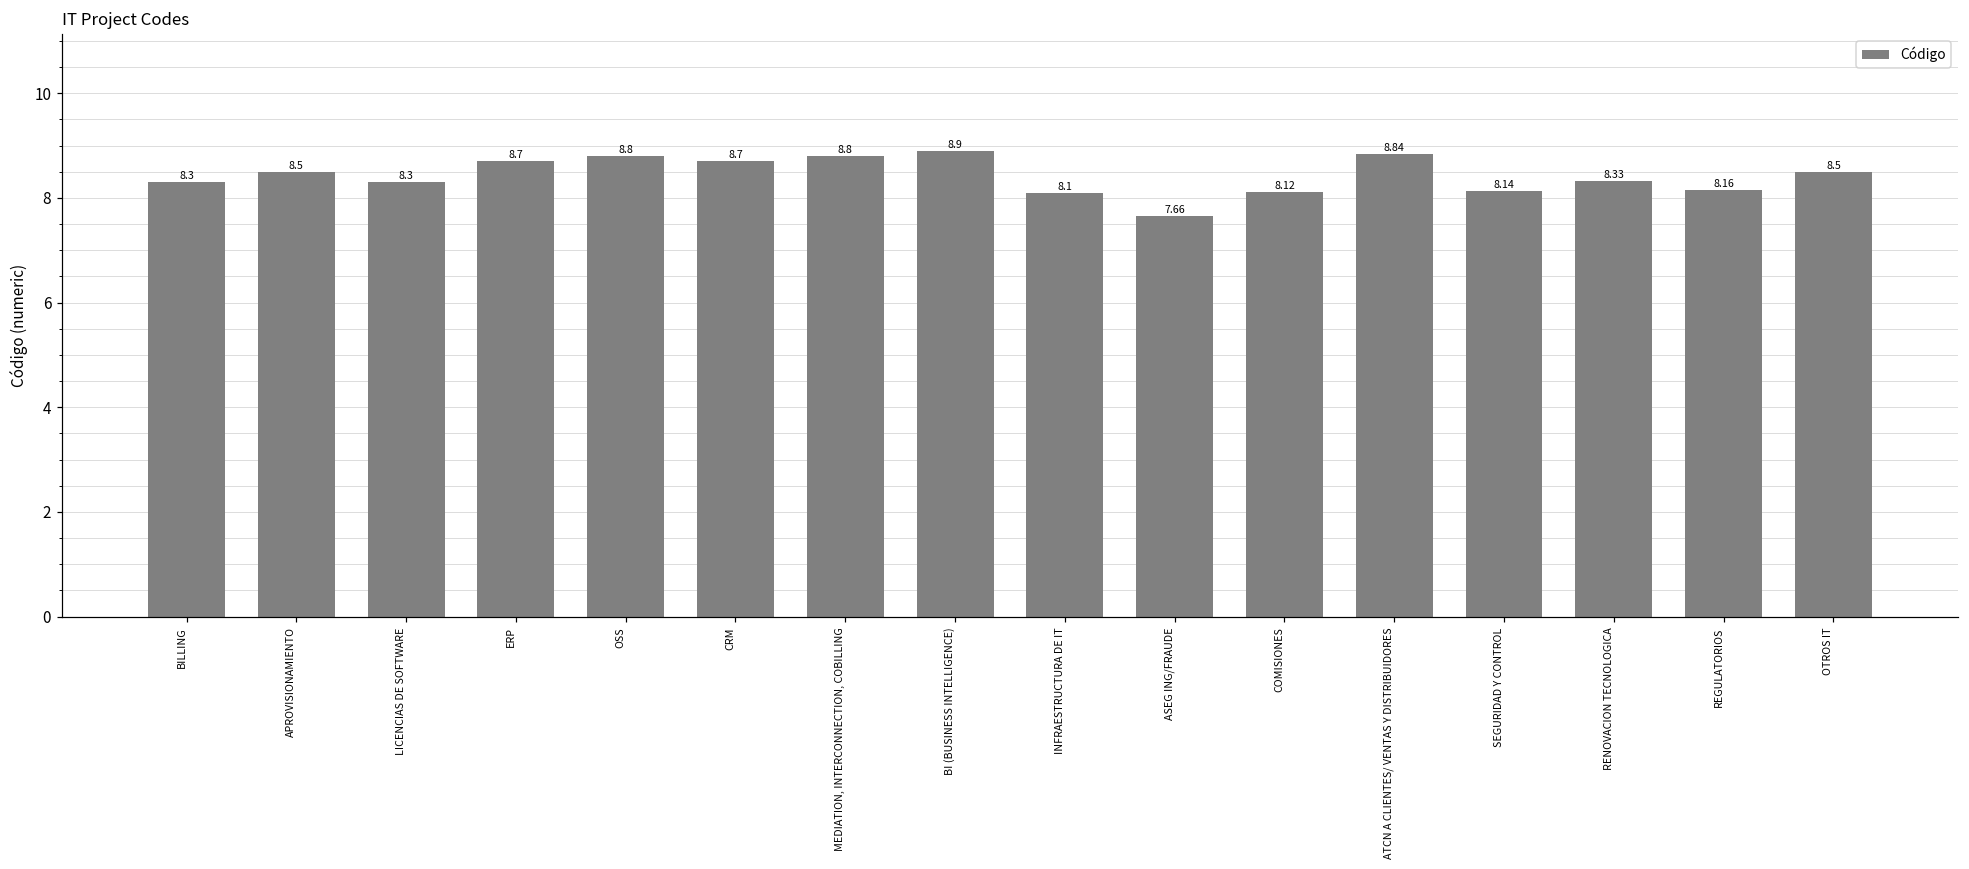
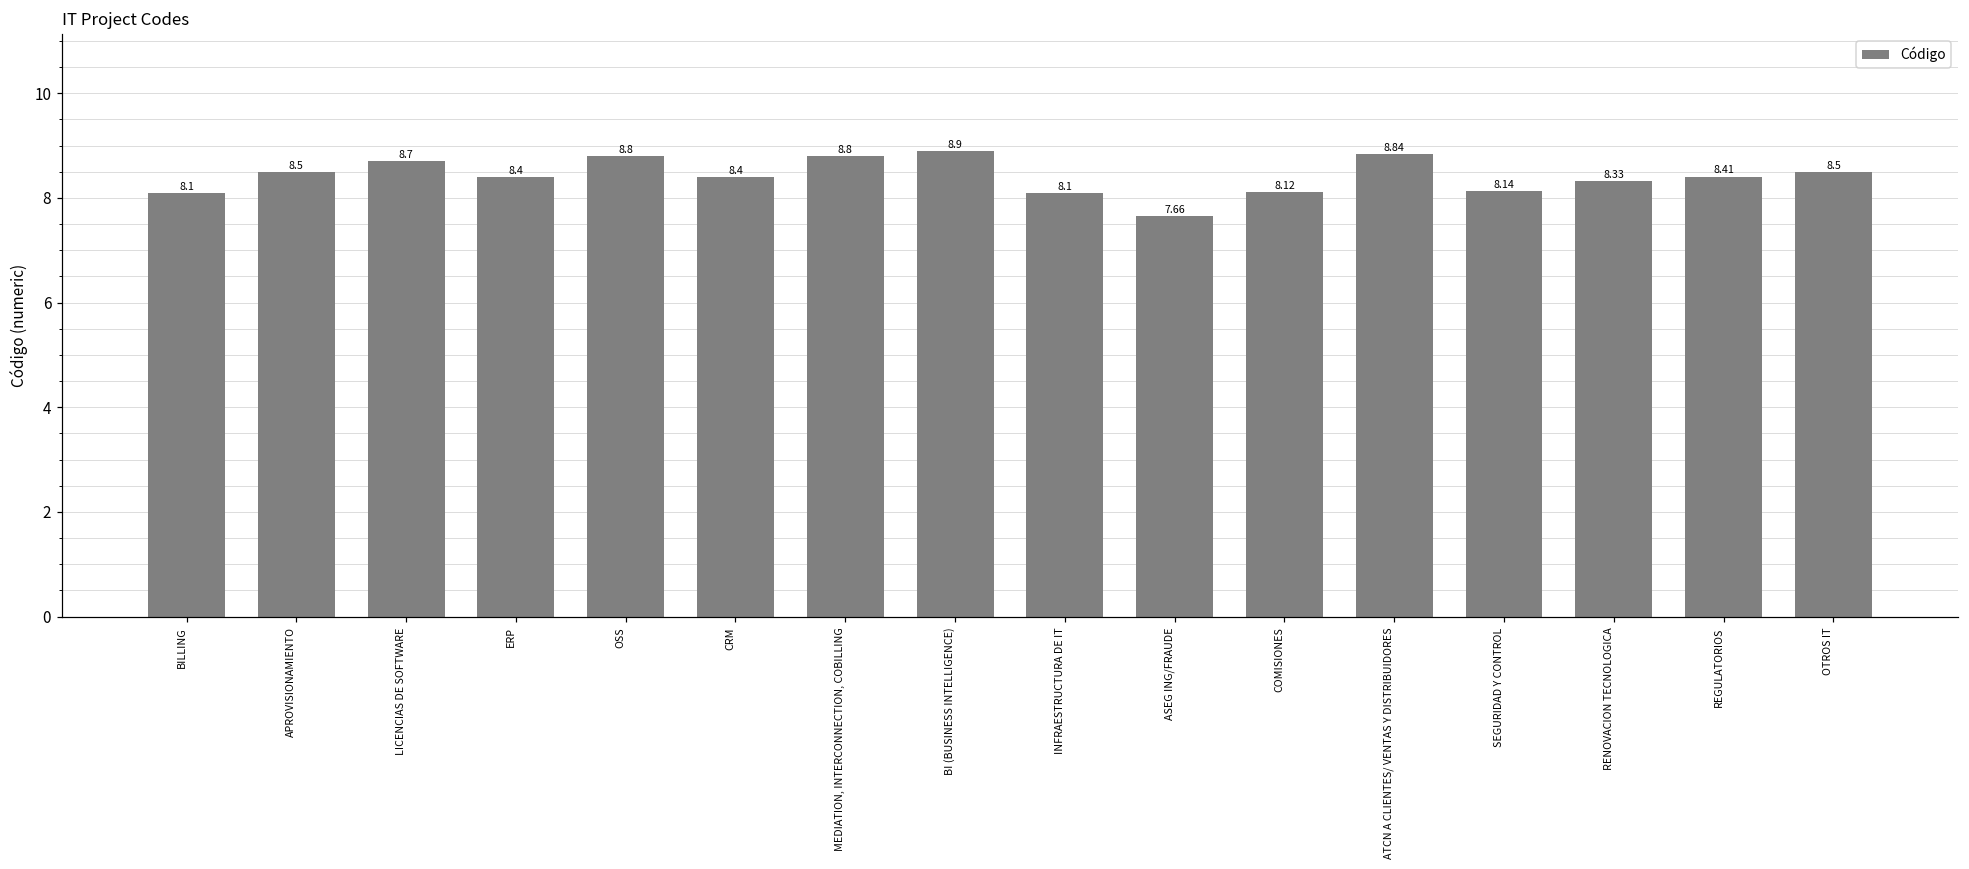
BILLING: 8.3 -> 8.1
LICENCIAS DE SOFTWARE: 8.3 -> 8.7
ERP: 8.7 -> 8.4
CRM: 8.7 -> 8.4
REGULATORIOS: 8.16 -> 8.41
